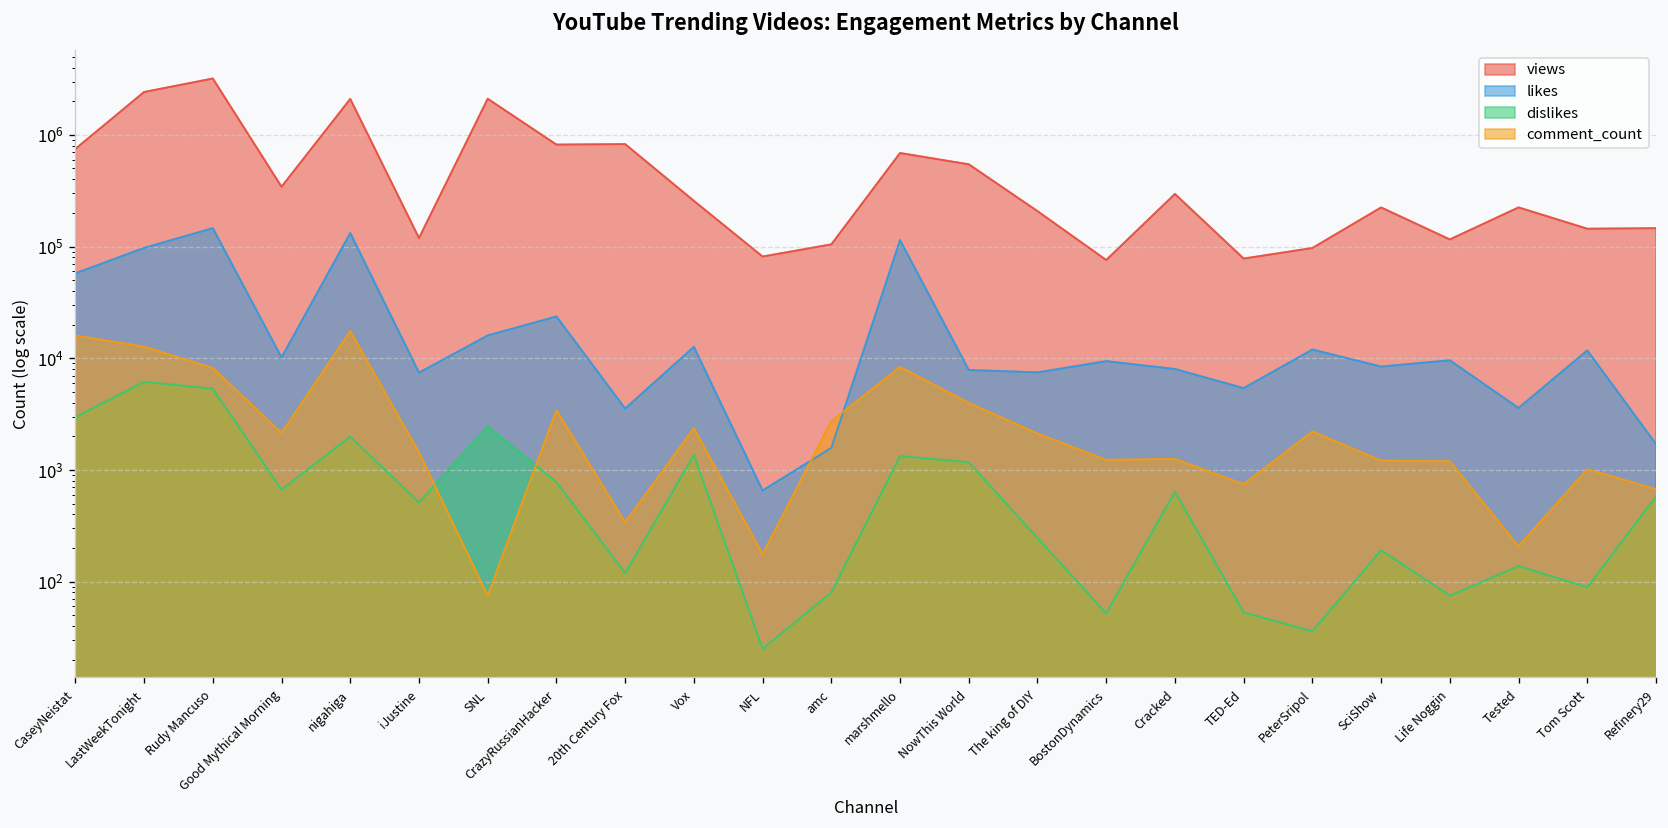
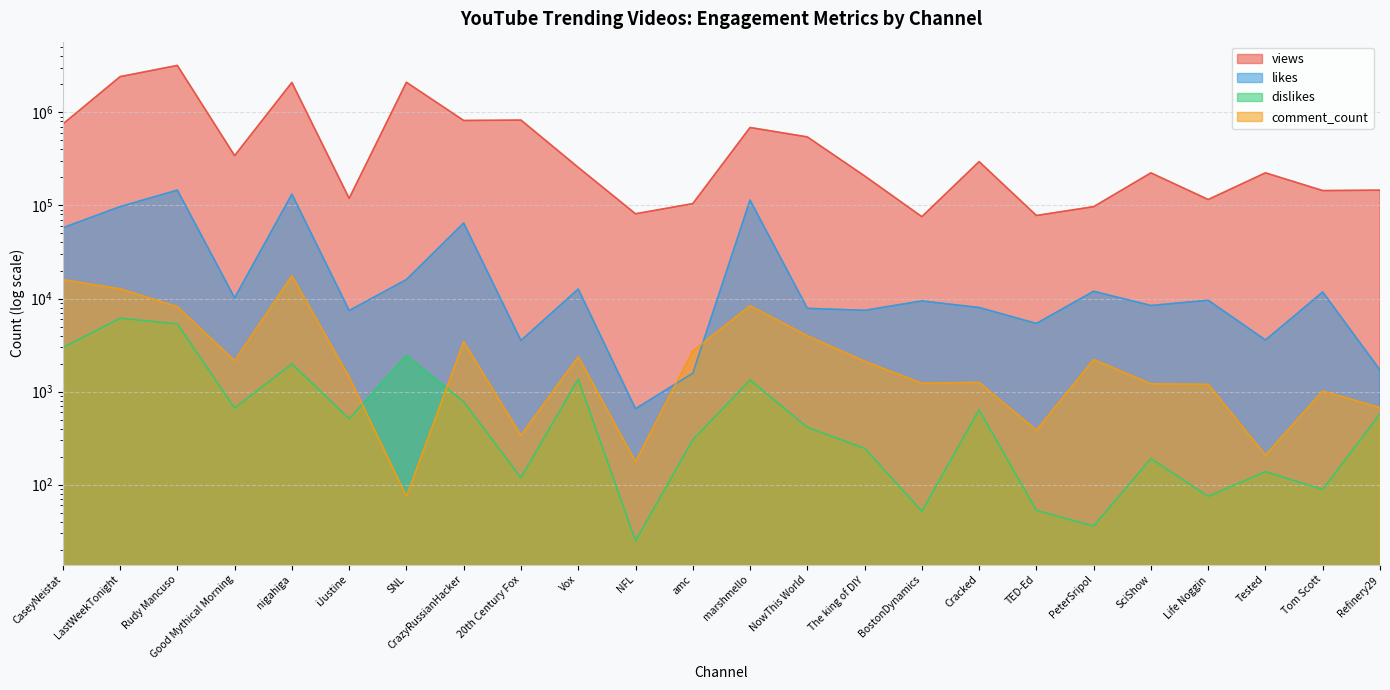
likes, CrazyRussianHacker: 24000 -> 60000
dislikes, amc: 80 -> 300
dislikes, NowThis World: 1200 -> 400
comment_count, TED-Ed: 700 -> 390
